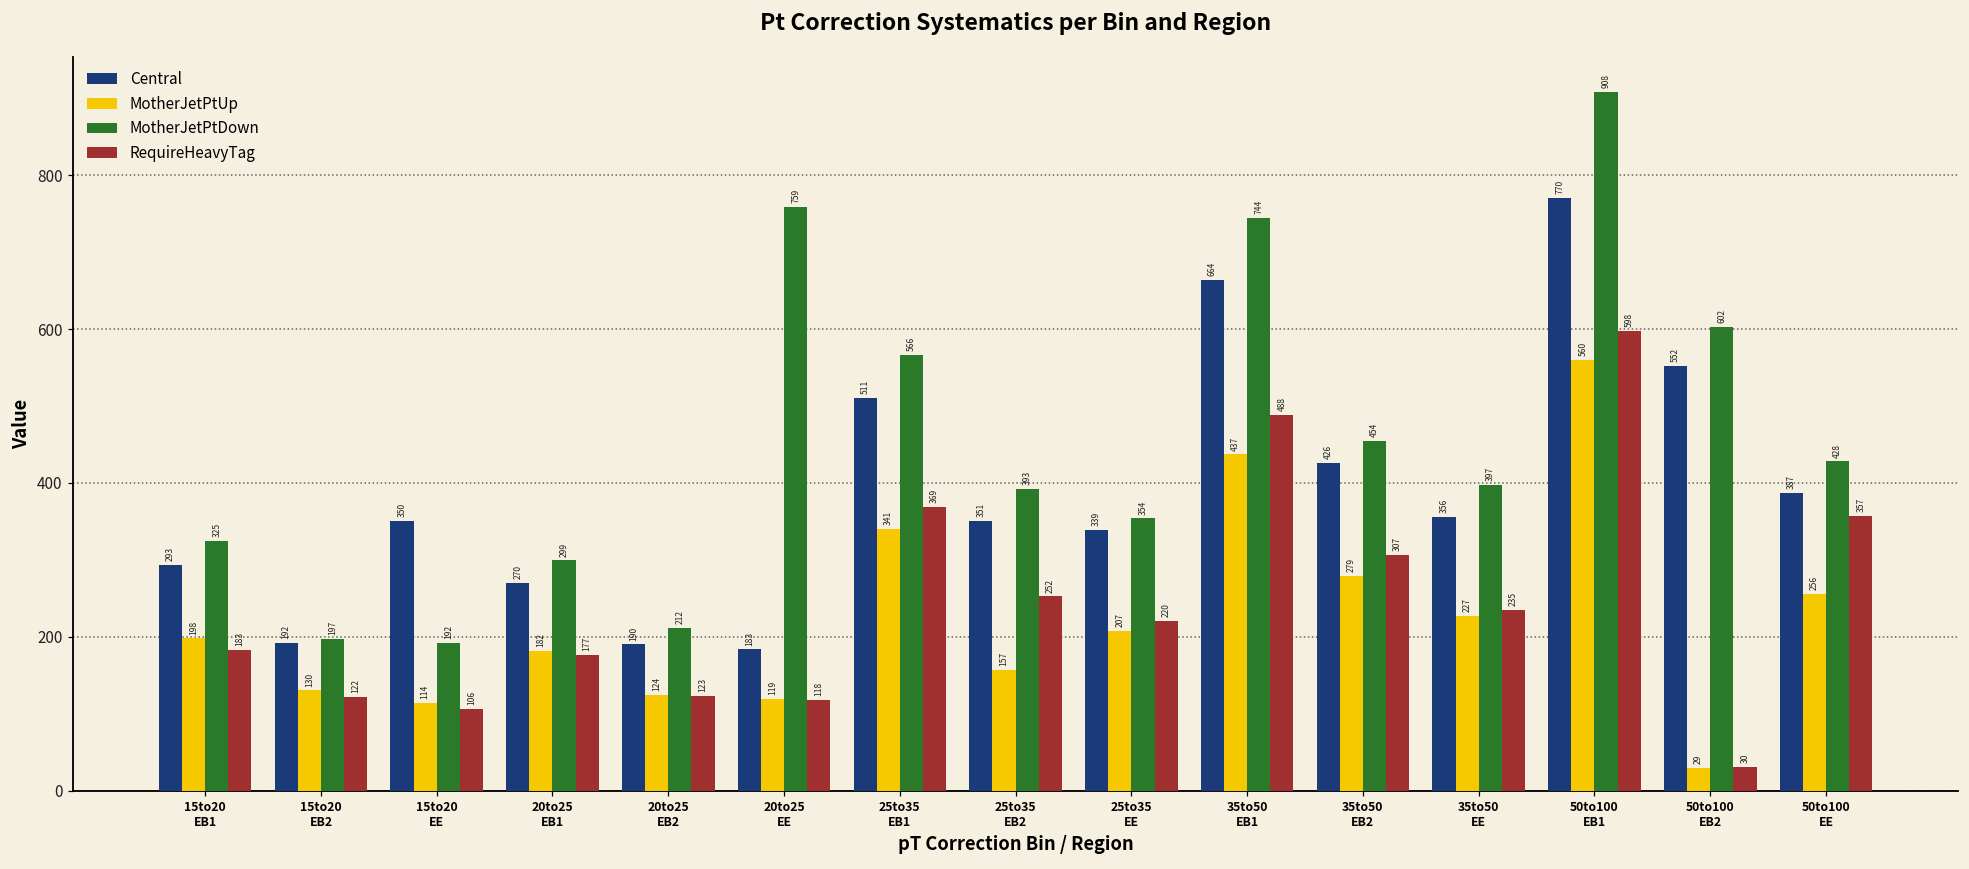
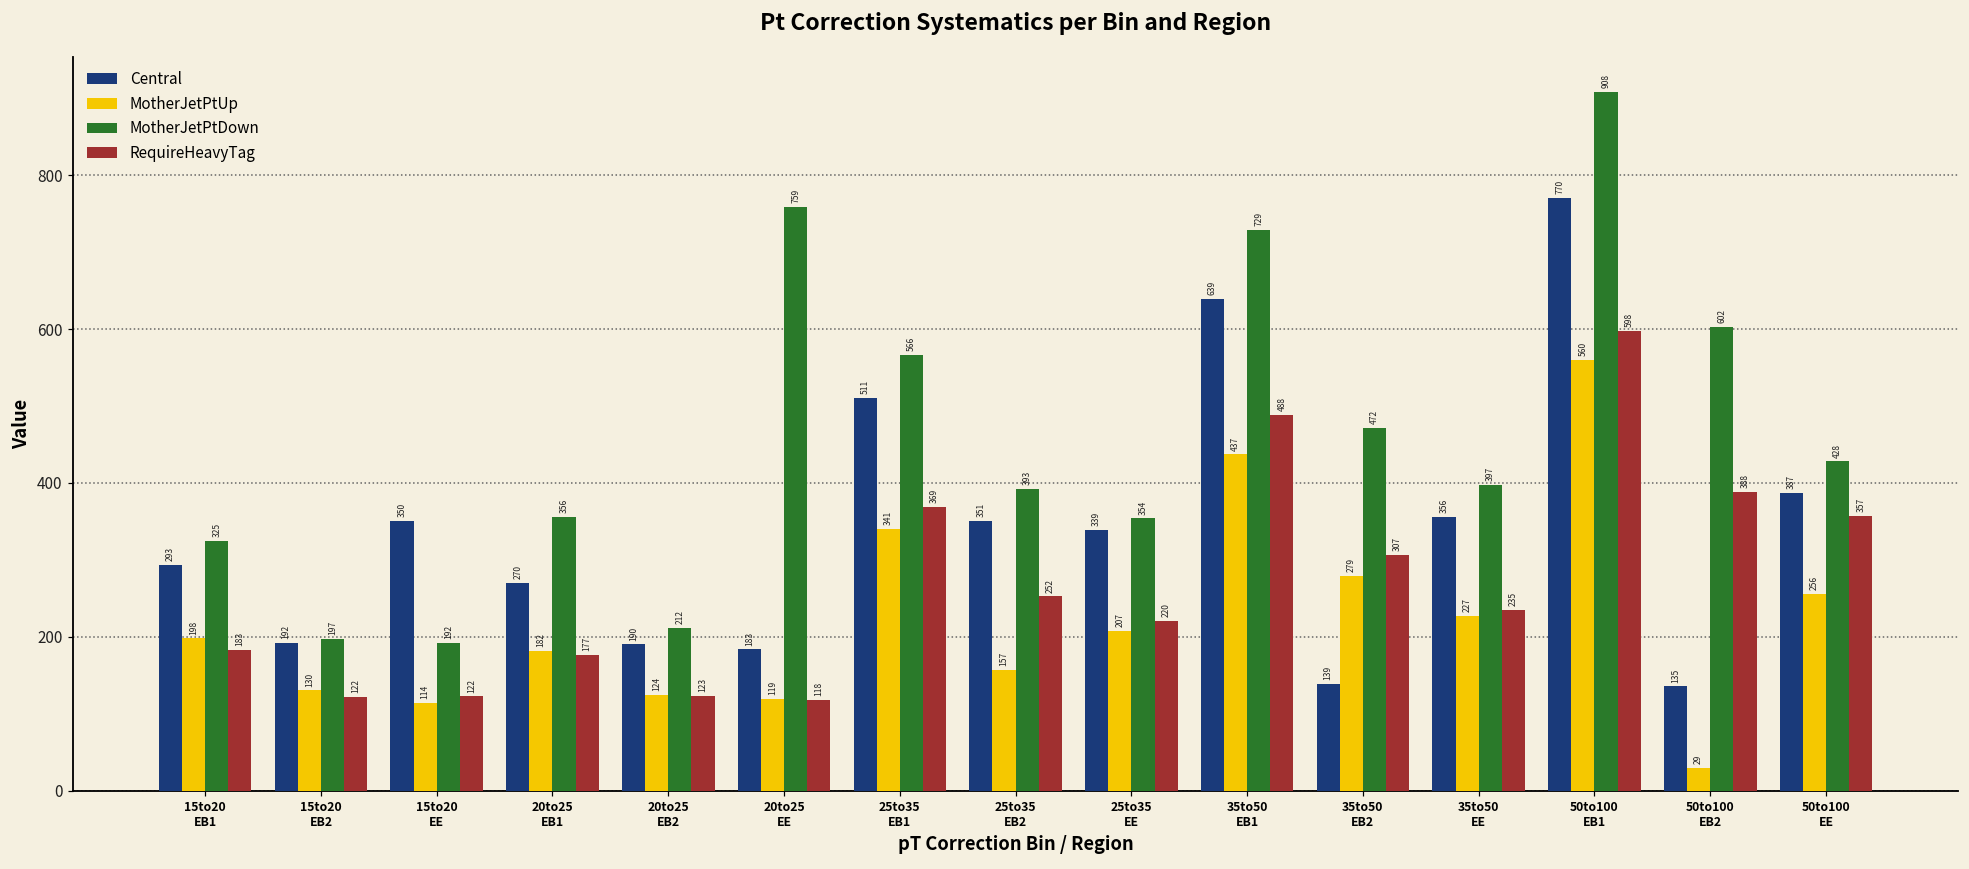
RequireHeavyTag, 15to20 EE: 106 -> 122
MotherJetPtDown, 20to25 EB1: 299 -> 356
Central, 35to50 EB1: 664 -> 639
MotherJetPtDown, 35to50 EB1: 744 -> 729
Central, 35to50 EB2: 426 -> 139
MotherJetPtDown, 35to50 EB2: 454 -> 472
Central, 50to100 EB2: 552 -> 135
RequireHeavyTag, 50to100 EB2: 30 -> 388
